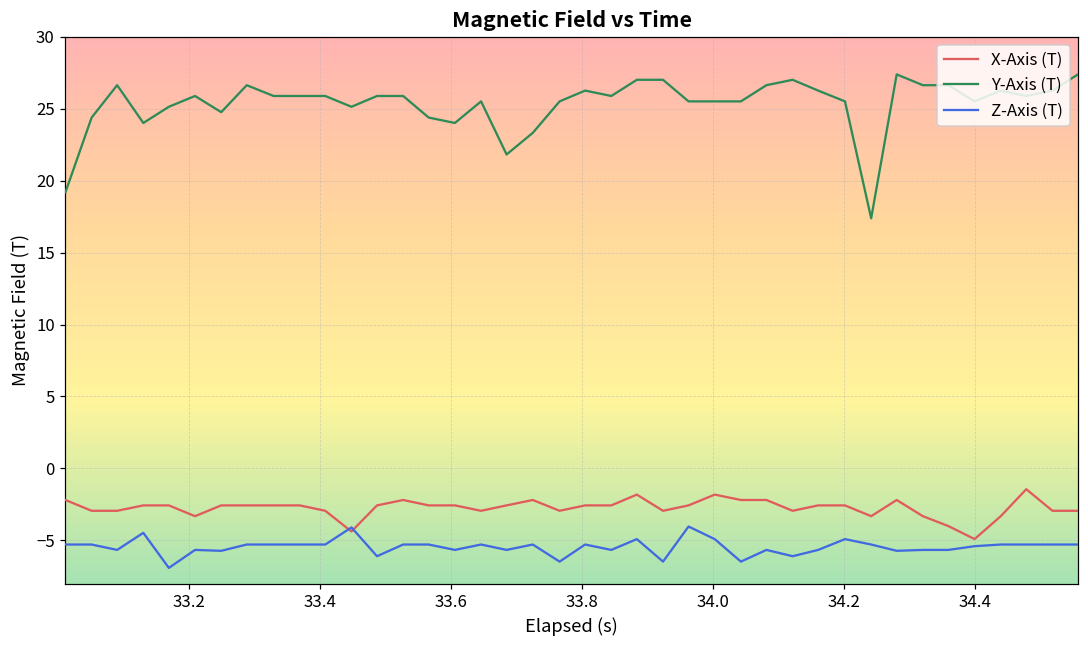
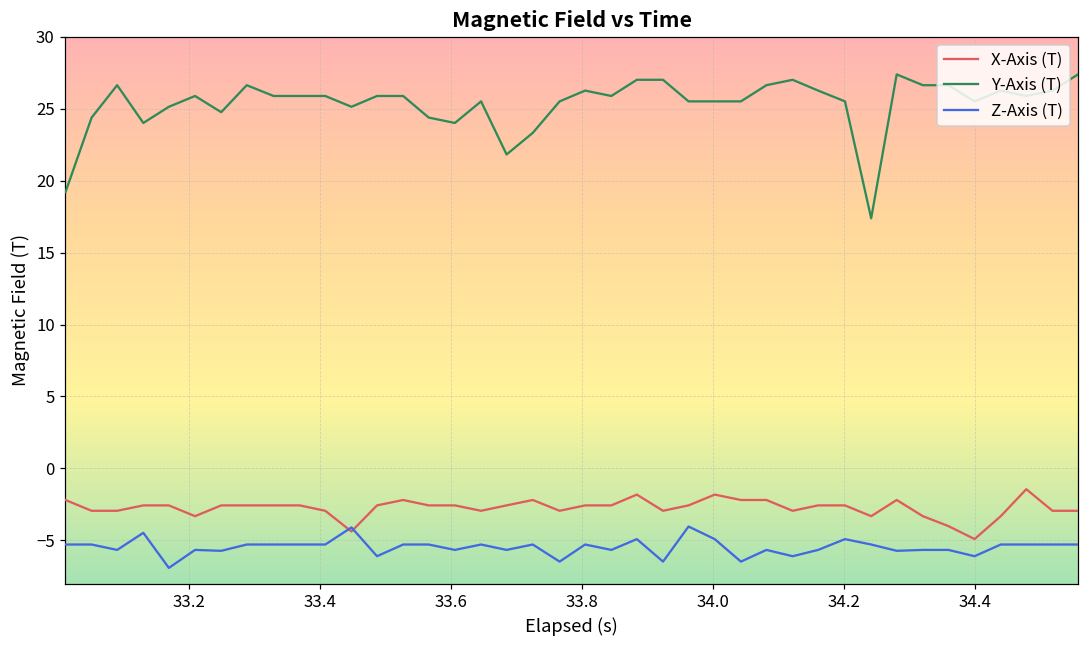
Z-Axis (T), 34.4: -5.4 -> -6.1
